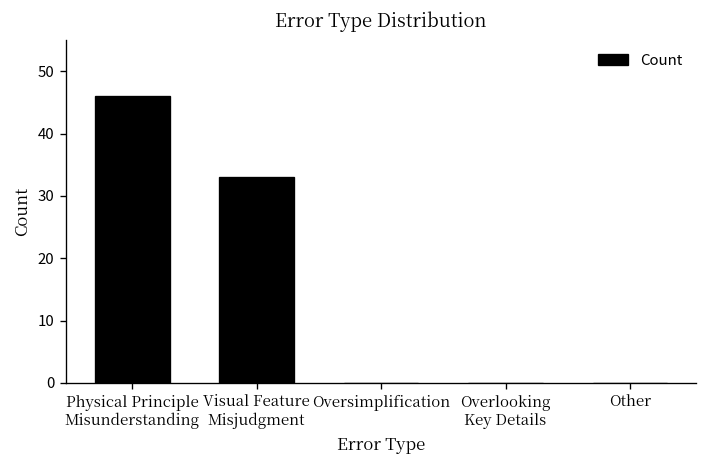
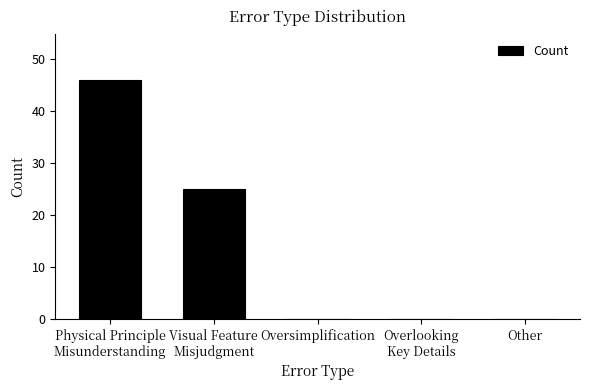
Visual Feature Misjudgment: 33 -> 25
